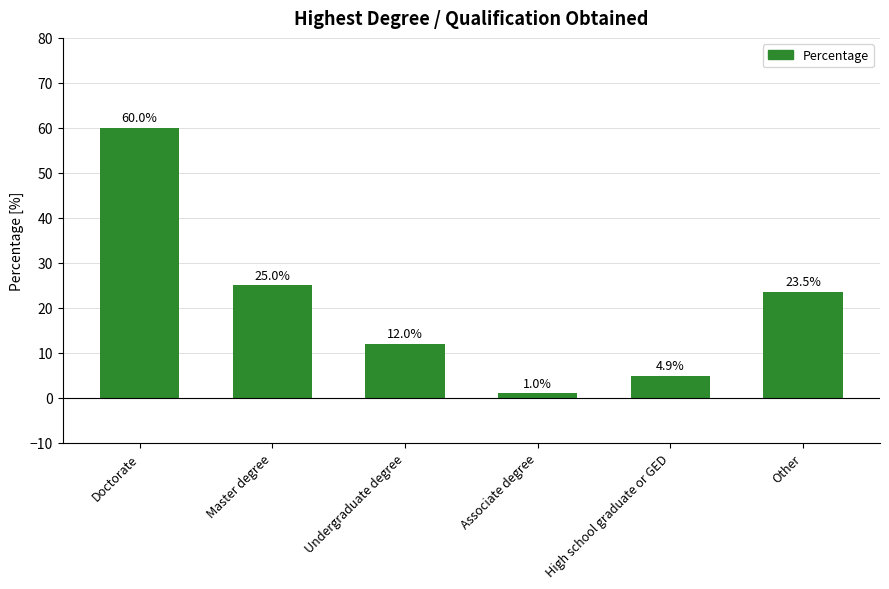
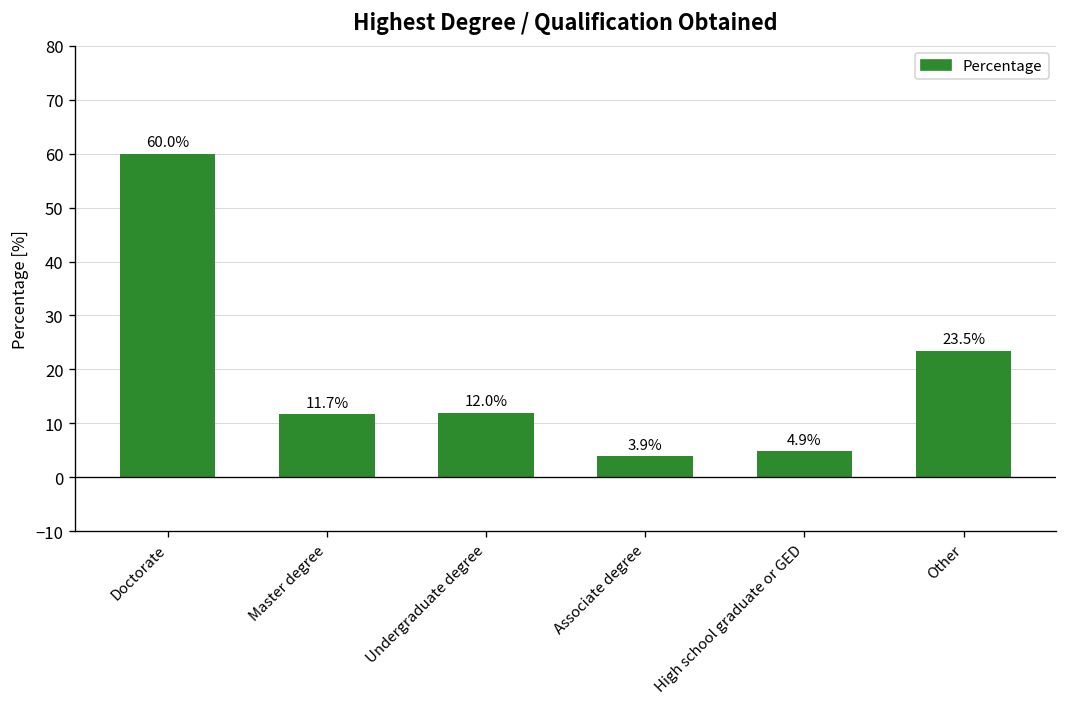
Master degree: 25.0% -> 11.7%
Associate degree: 1.0% -> 3.9%
